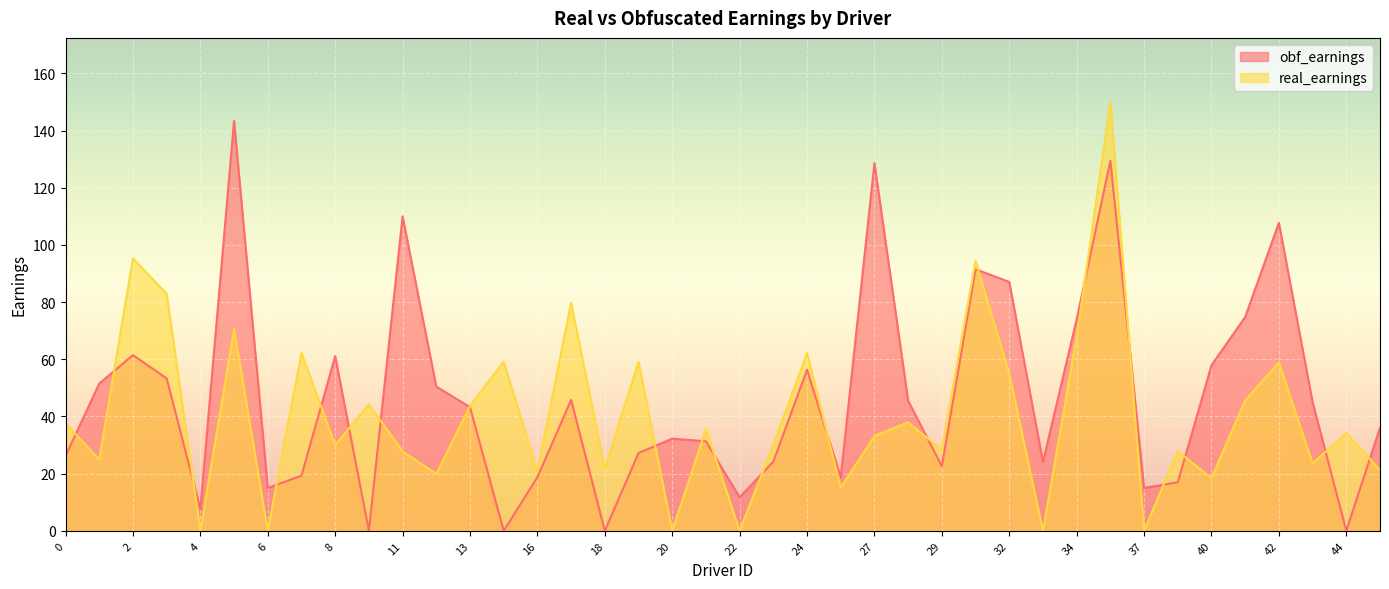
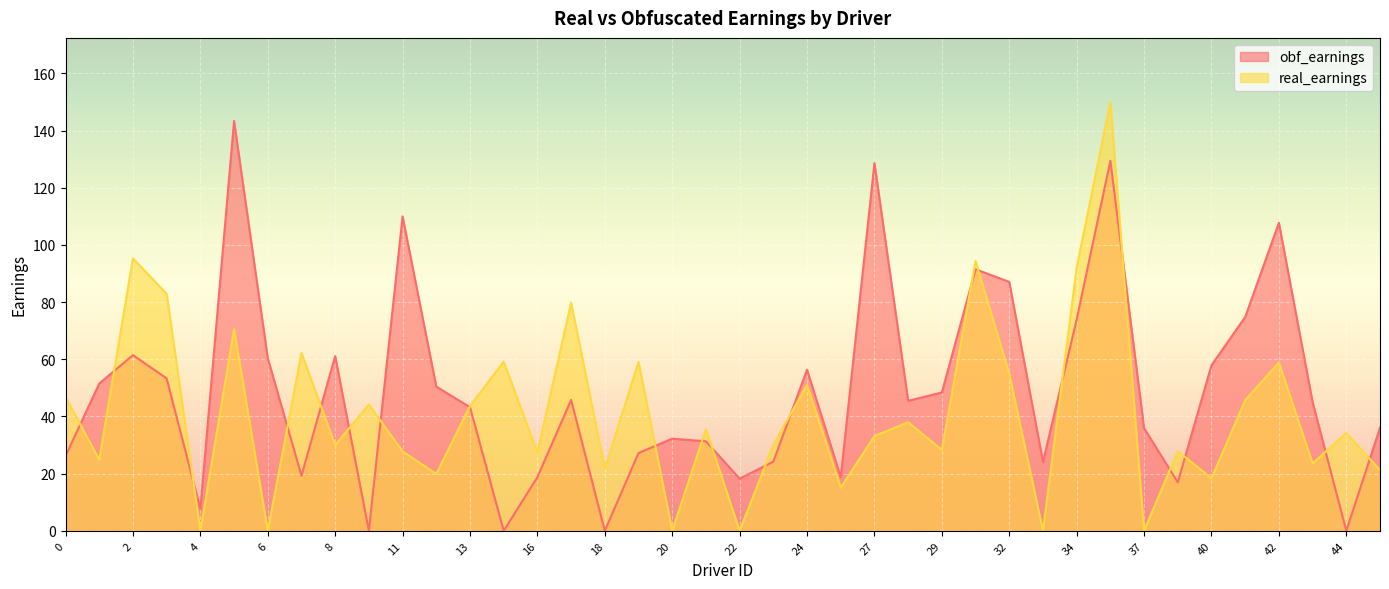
real_earnings, 0: 38 -> 47
obf_earnings, 6: 15 -> 60
real_earnings, 16: 21 -> 27
obf_earnings, 22: 12 -> 18
real_earnings, 24: 62 -> 51
obf_earnings, 29: 23 -> 48
real_earnings, 34: 68 -> 92
obf_earnings, 37: 15 -> 36
